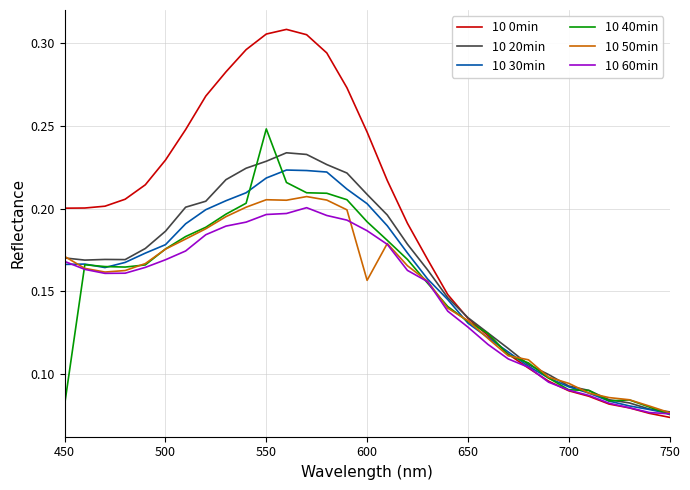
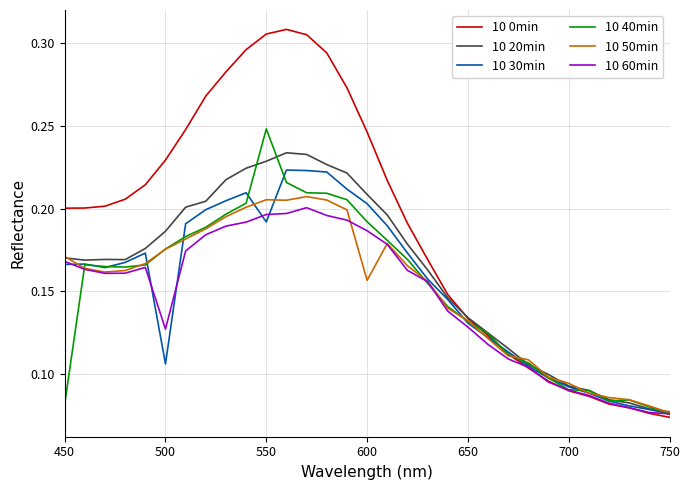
10 30min, 500: 0.178 -> 0.106
10 60min, 500: 0.169 -> 0.127
10 30min, 550: 0.218 -> 0.192
